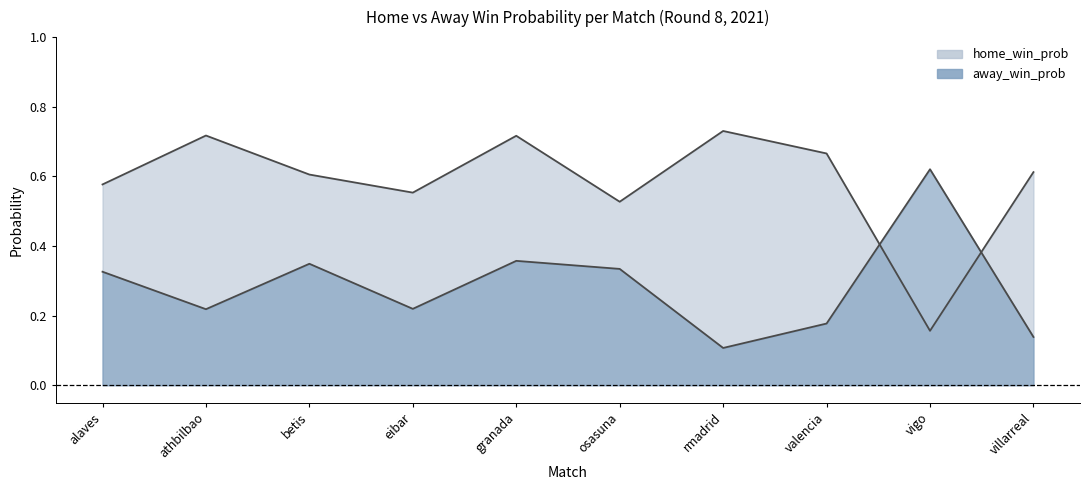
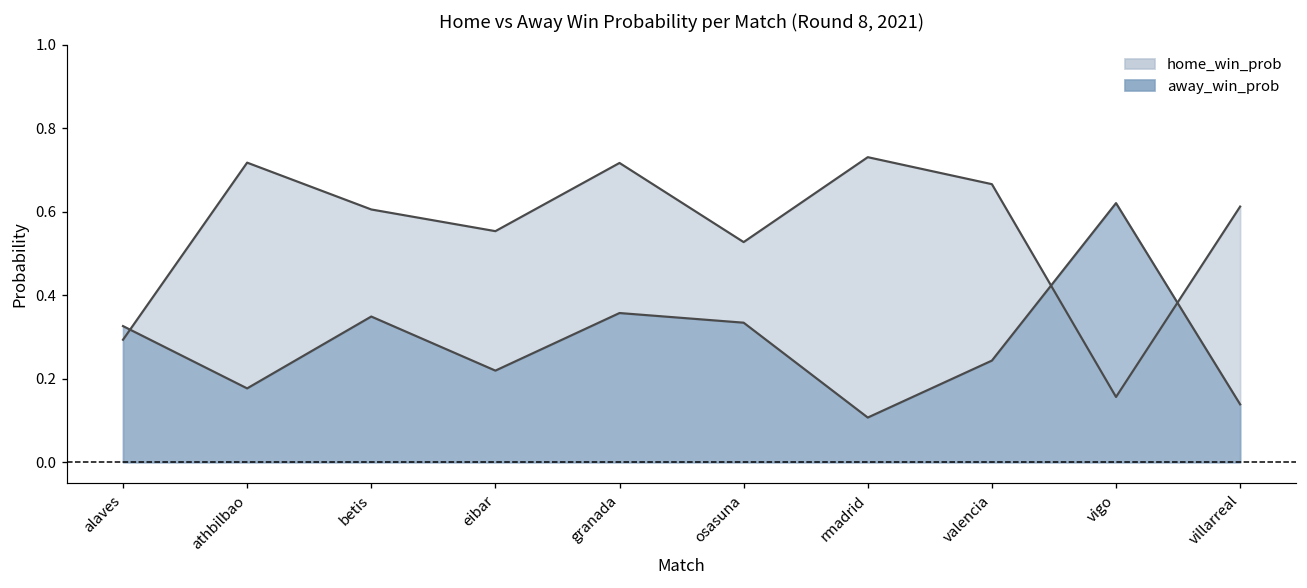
home_win_prob, alaves: 0.58 -> 0.29
away_win_prob, athbilbao: 0.22 -> 0.18
away_win_prob, valencia: 0.18 -> 0.24
